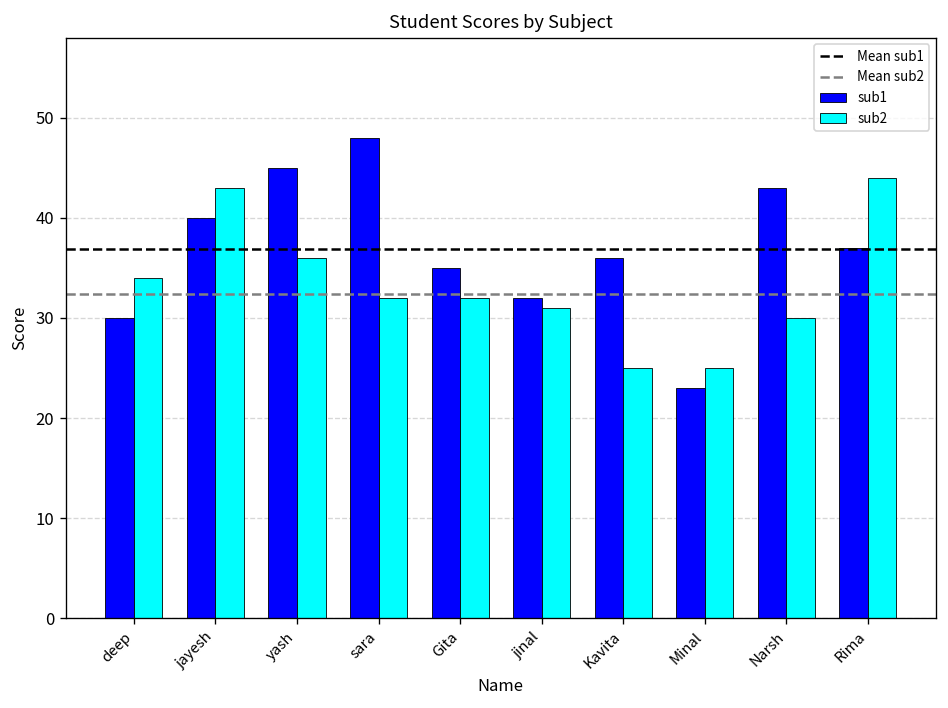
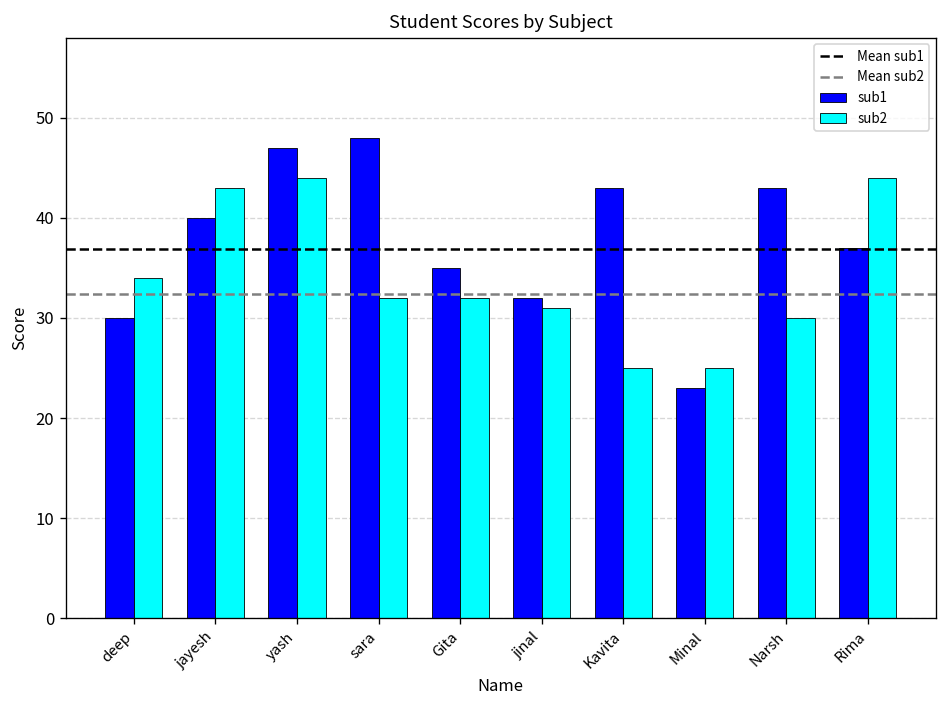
sub1, yash: 45 -> 47
sub2, yash: 36 -> 44
sub1, Kavita: 36 -> 43
